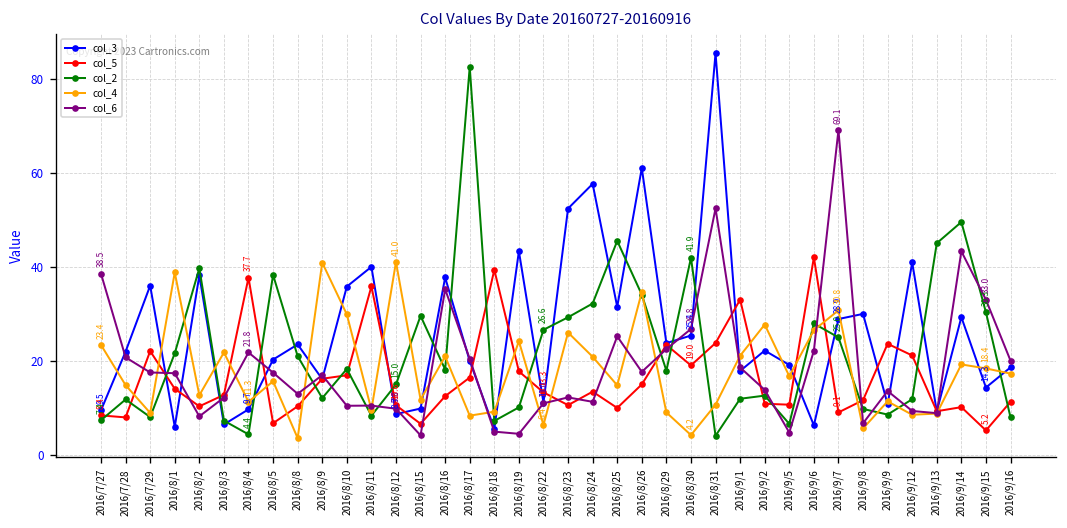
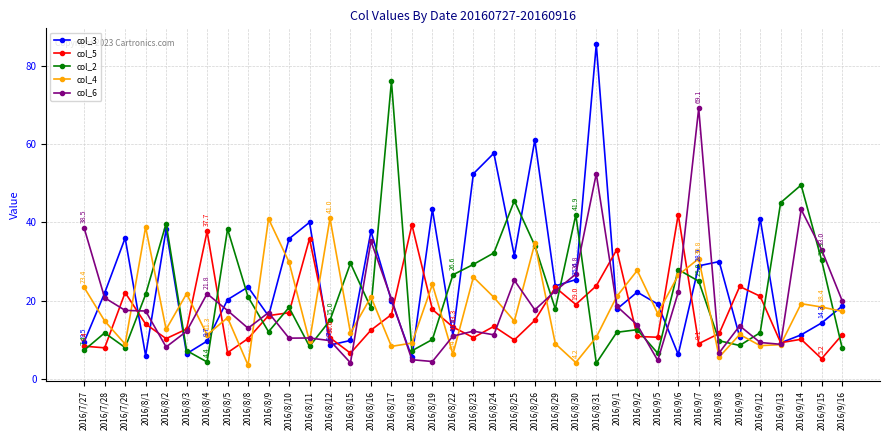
col_2, 2016/8/17: 83 -> 76
col_3, 2016/9/14: 29 -> 11
